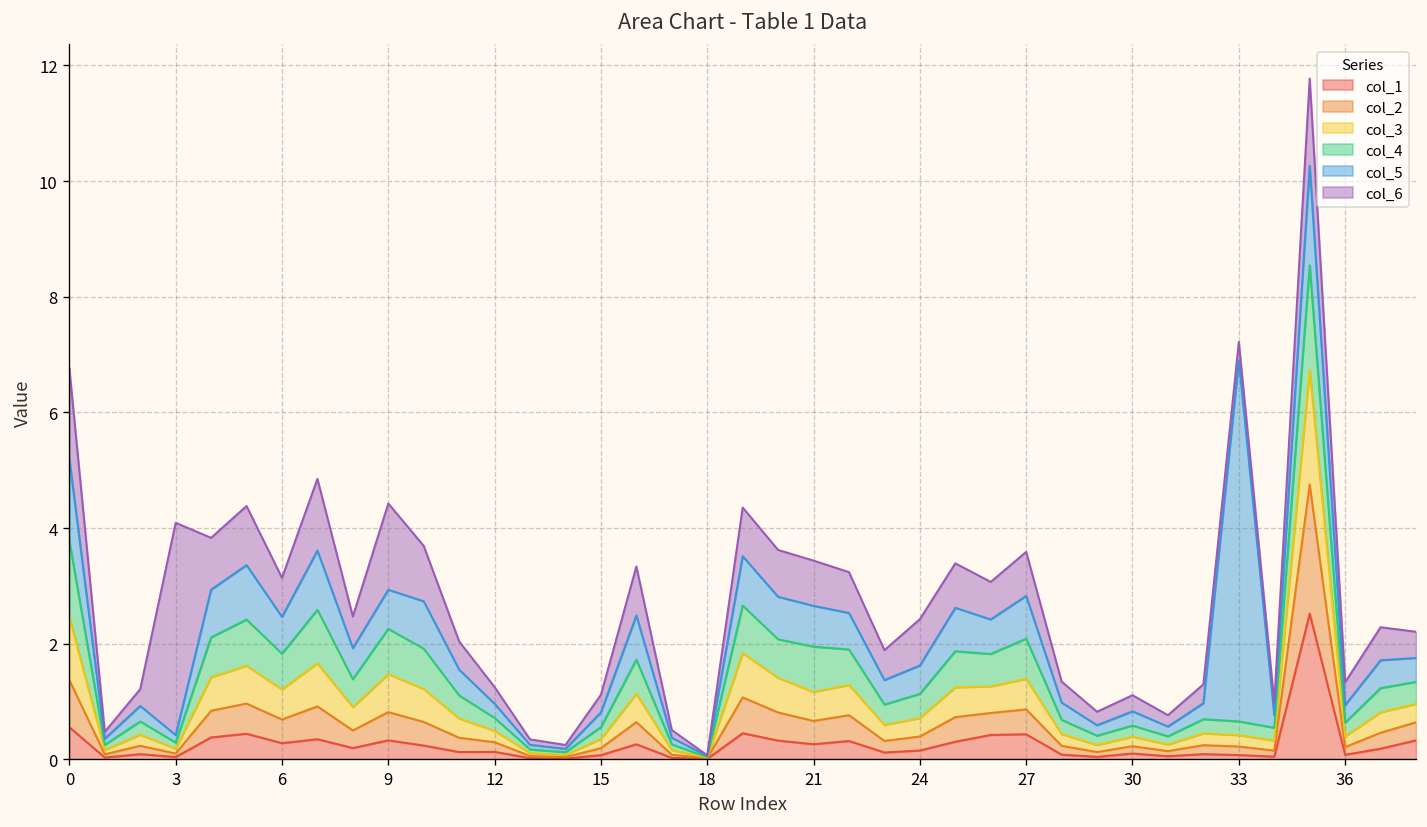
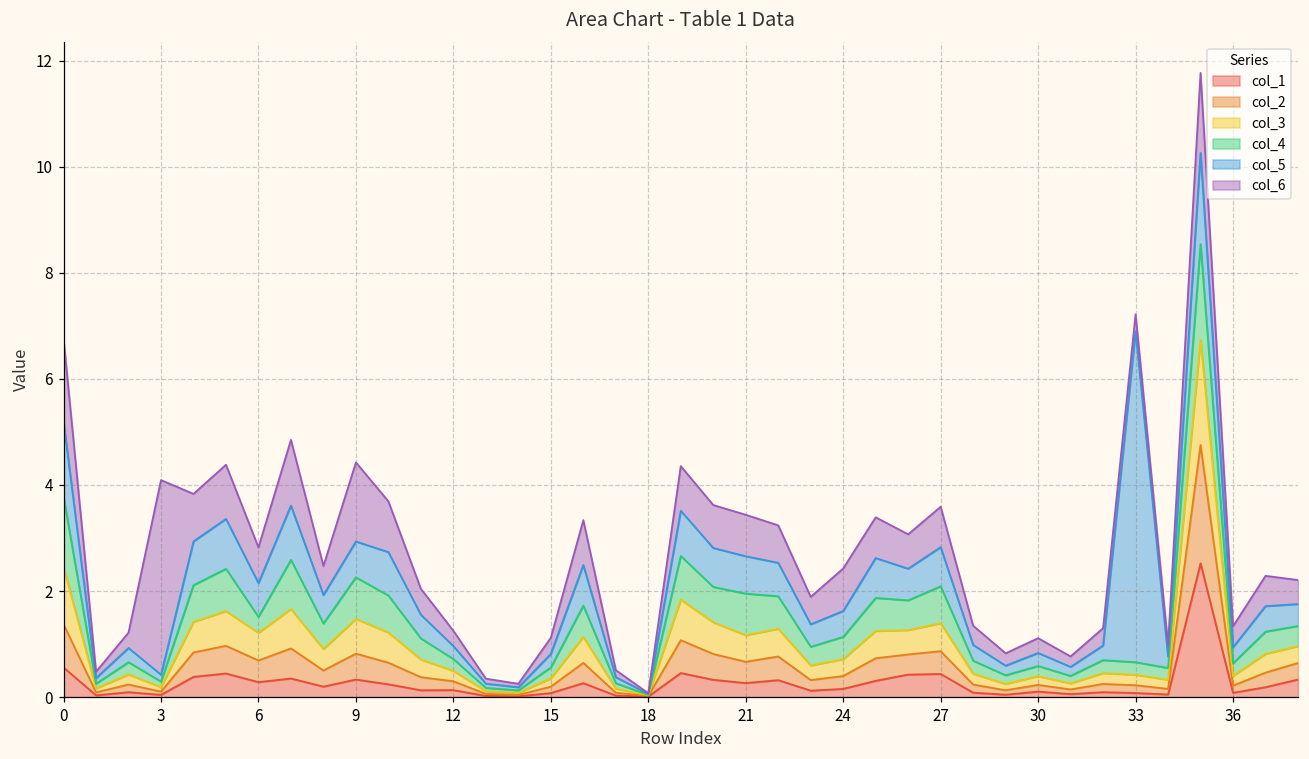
col_4, 6: 0.6 -> 0.3
